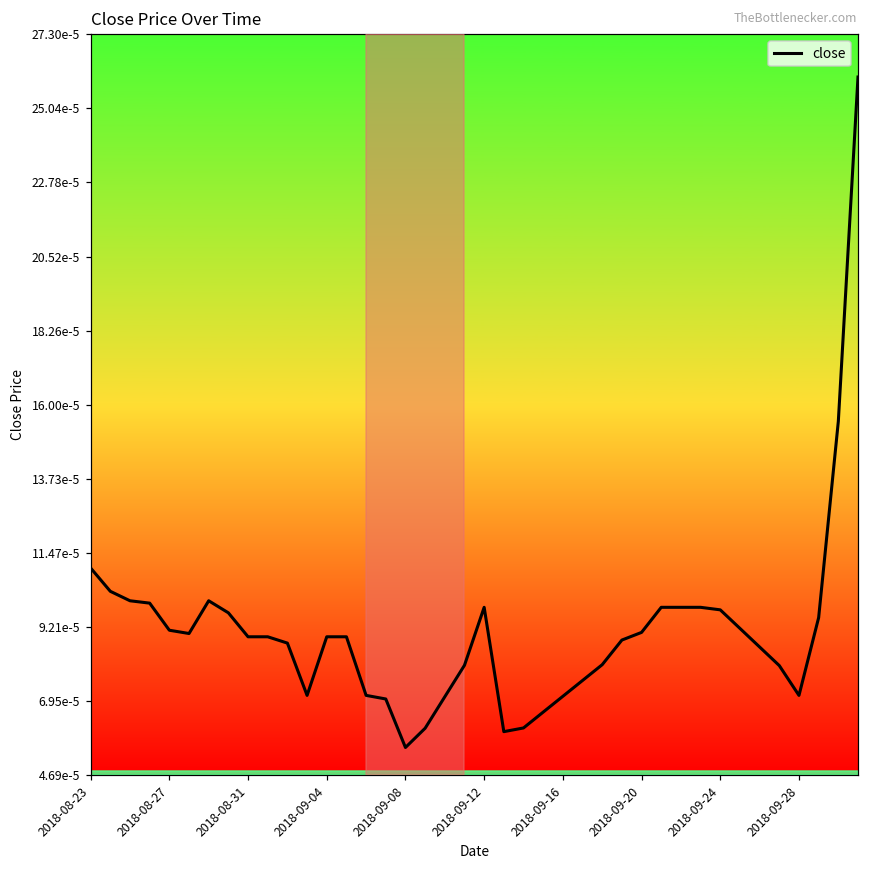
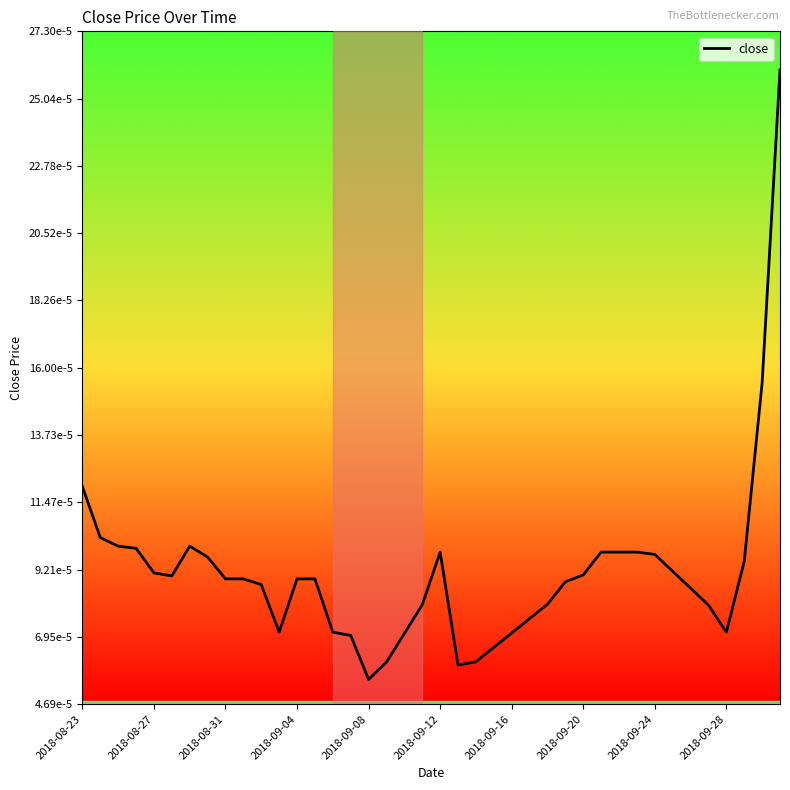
2018-08-23: 0.000110 -> 0.000120
